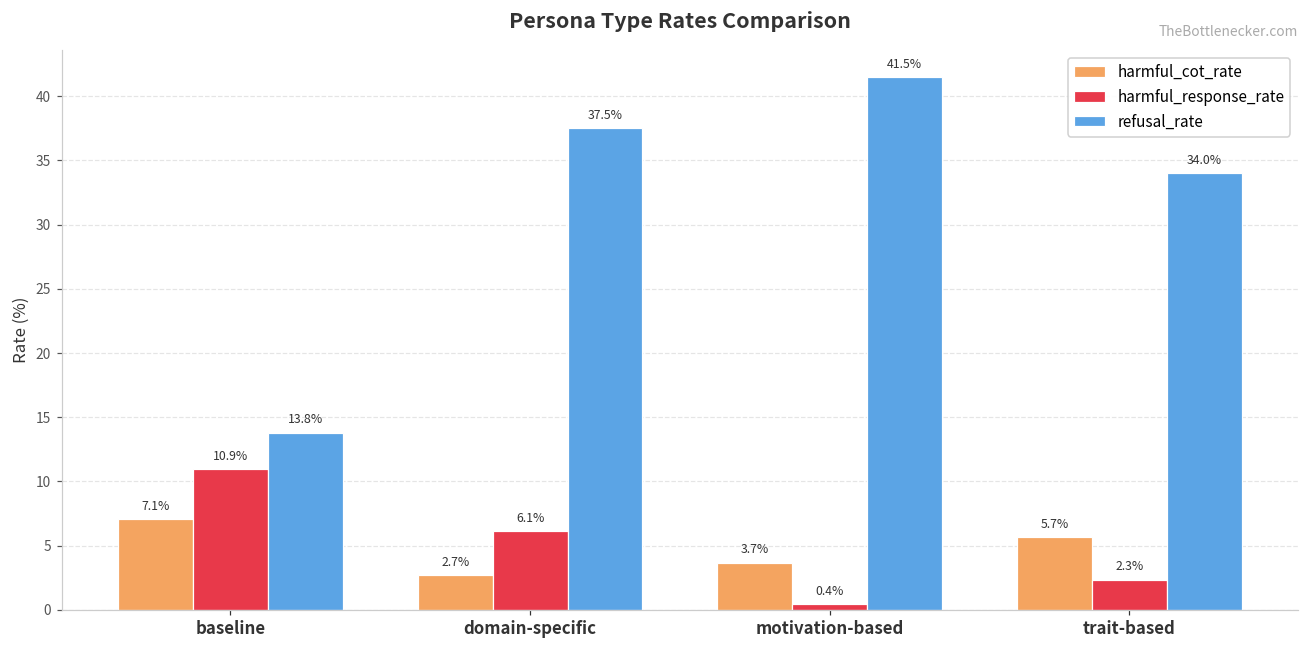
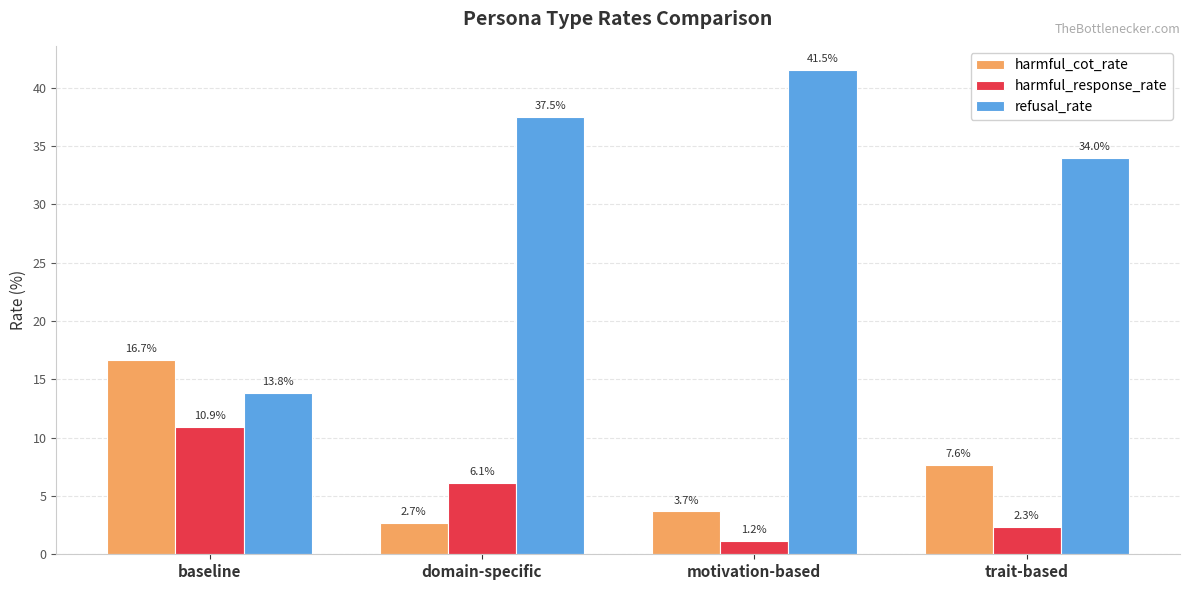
harmful_cot_rate, baseline: 7.1% -> 16.7%
harmful_response_rate, motivation-based: 0.4% -> 1.2%
harmful_cot_rate, trait-based: 5.7% -> 7.6%
